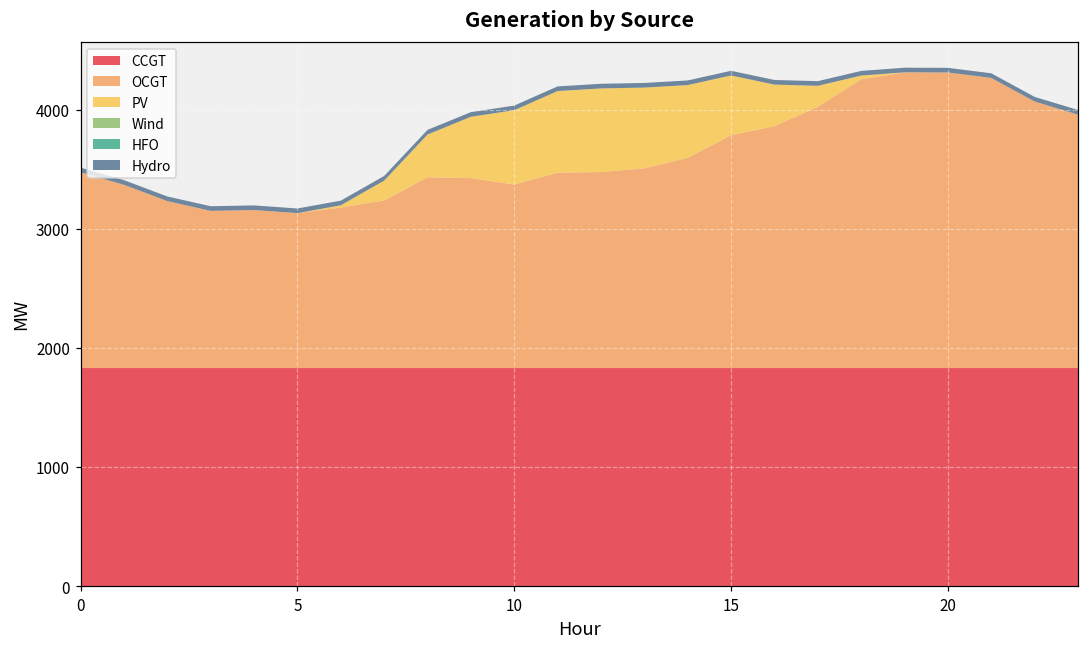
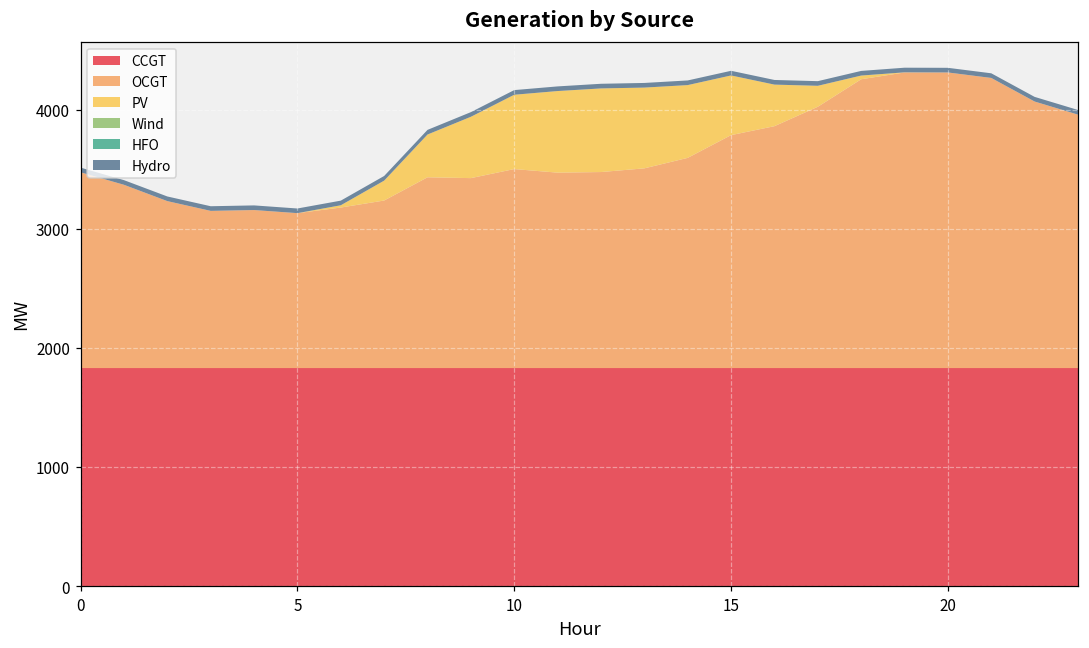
OCGT, 10: 1540 -> 1670
